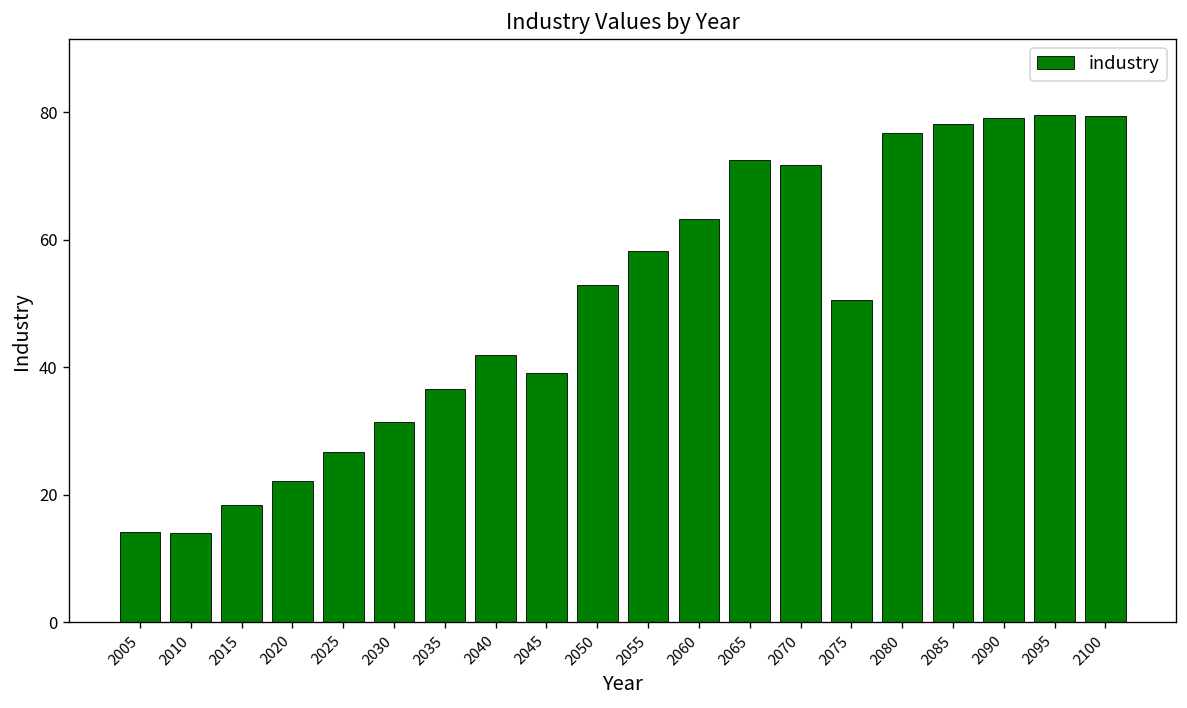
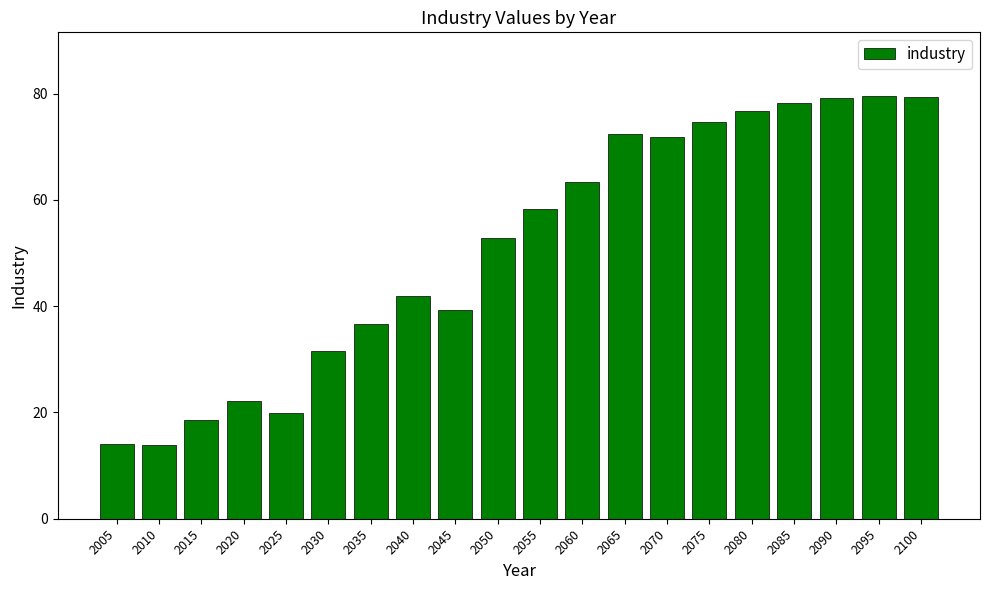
2025: 27 -> 20
2075: 51 -> 75
